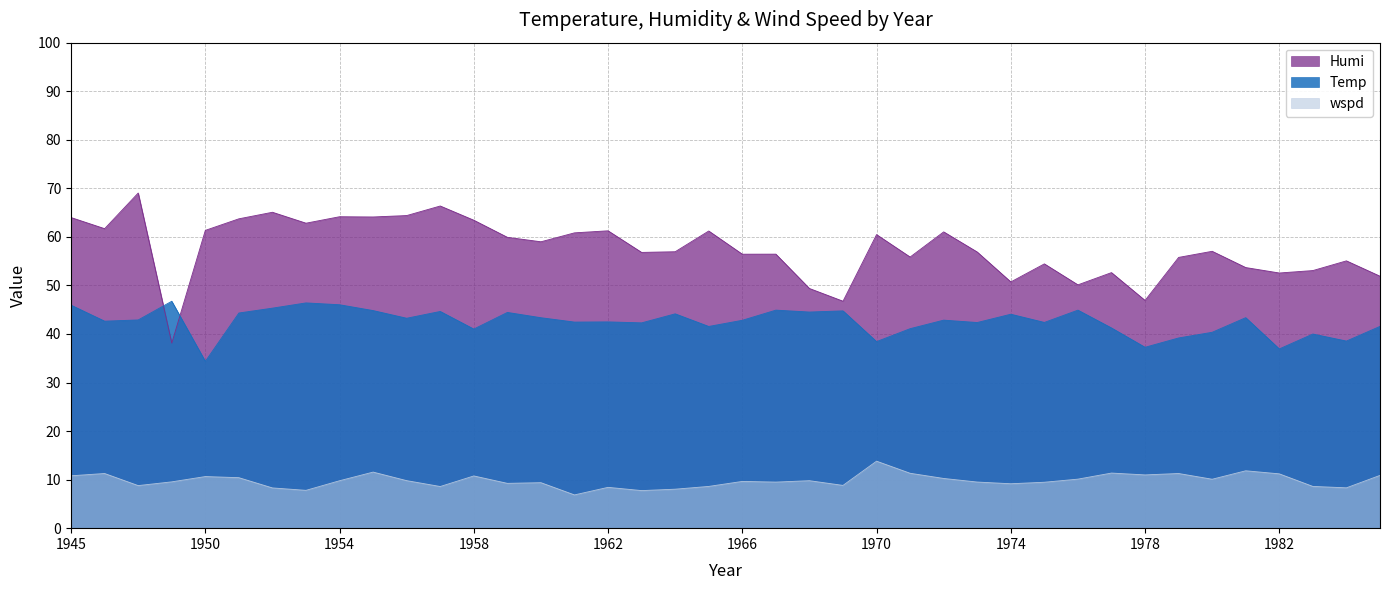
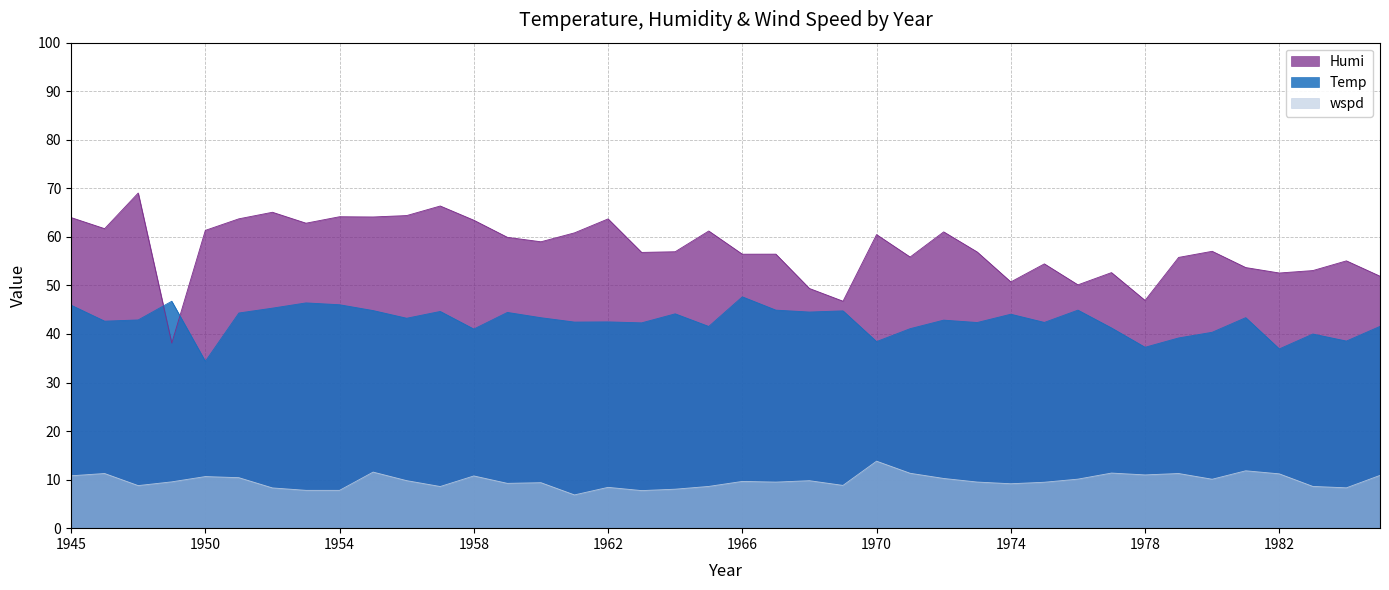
wspd, 1954: 10 -> 8
Humi, 1962: 61 -> 64
Temp, 1966: 43 -> 48
